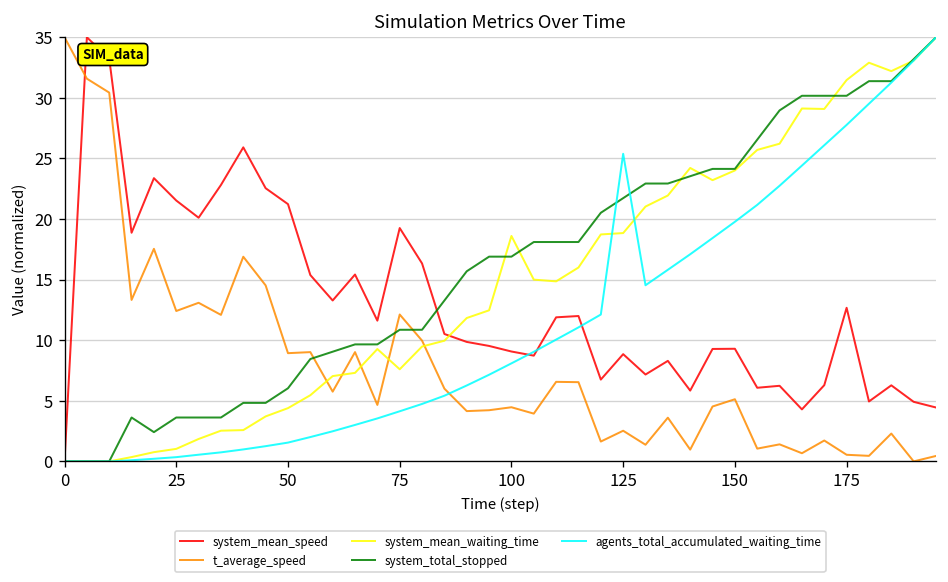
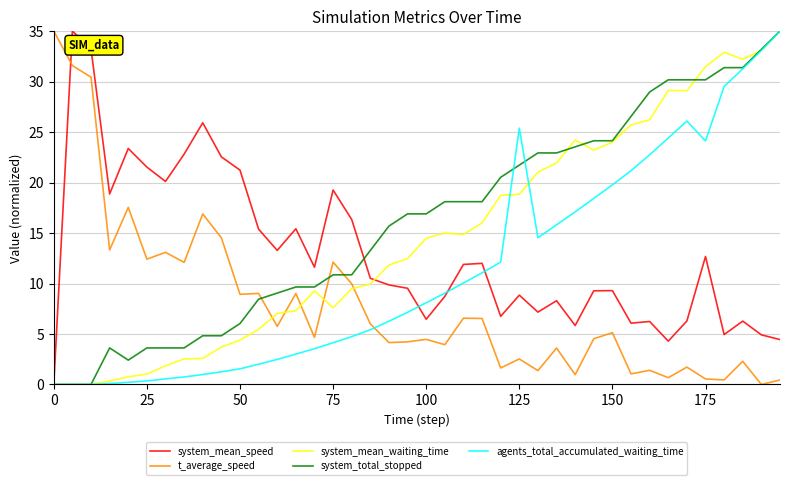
system_mean_speed, 100: 9.1 -> 6.5
system_mean_waiting_time, 100: 18.6 -> 14.5
agents_total_accumulated_waiting_time, 175: 27.8 -> 24.1
